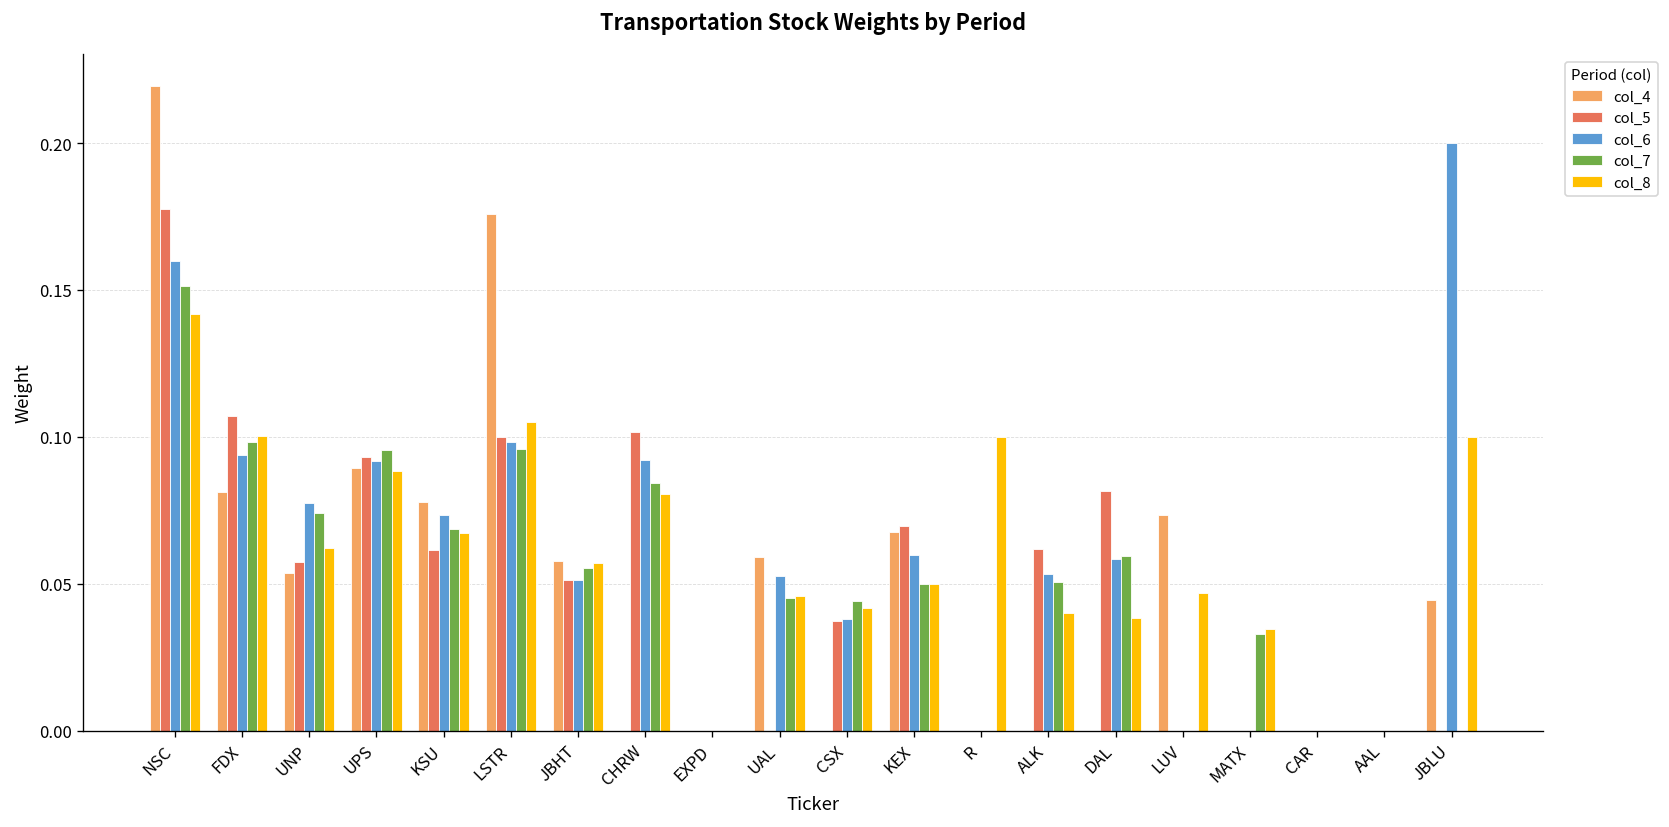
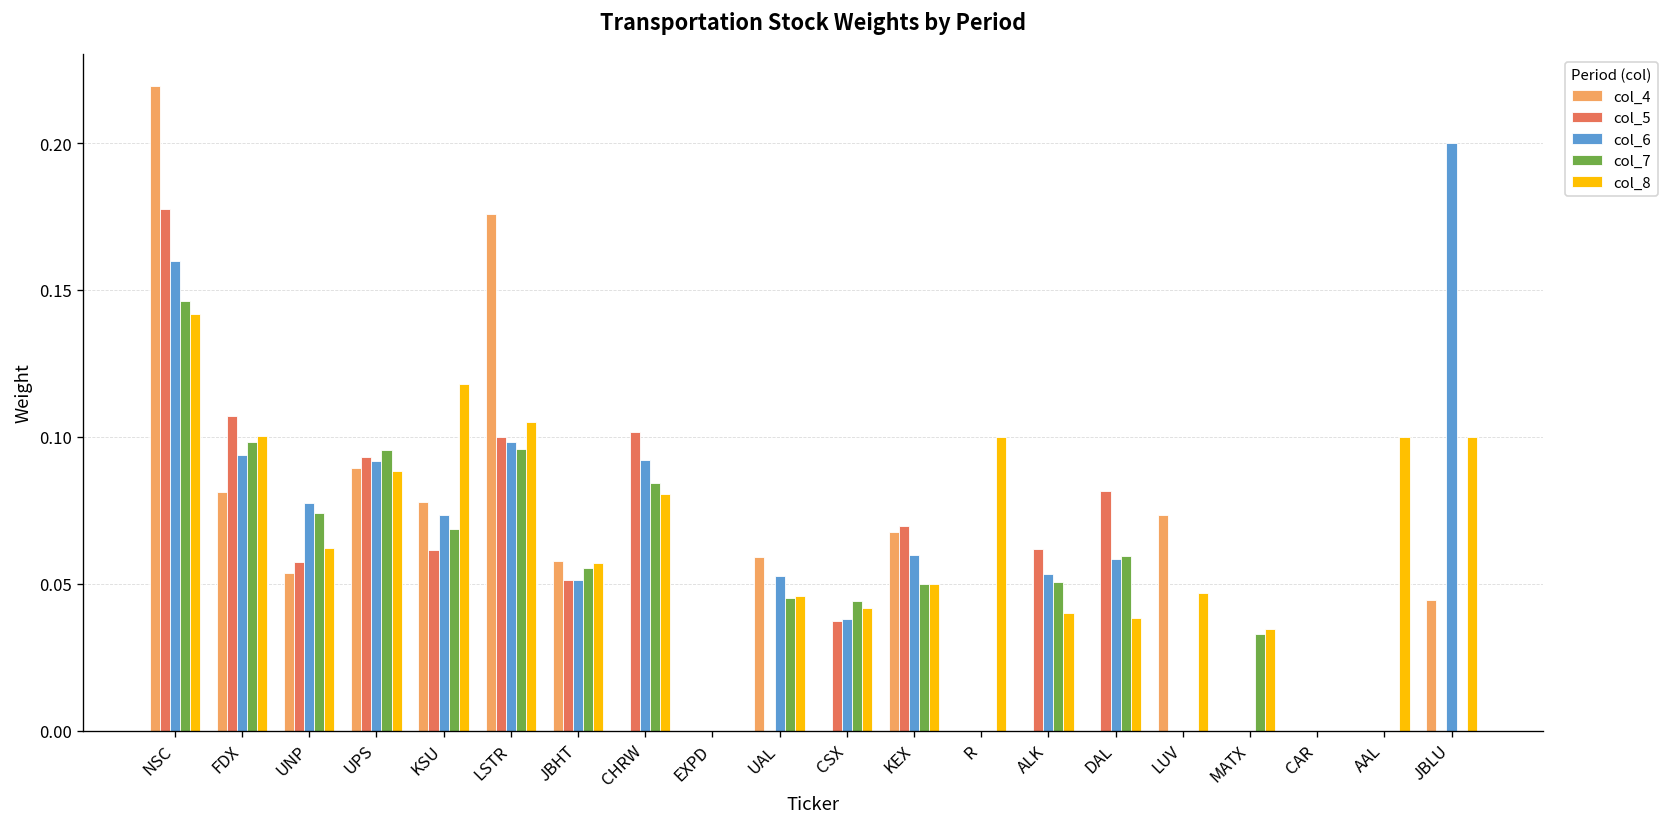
col_7, NSC: 0.151 -> 0.146
col_8, KSU: 0.067 -> 0.118
col_8, AAL: 0.0 -> 0.1
